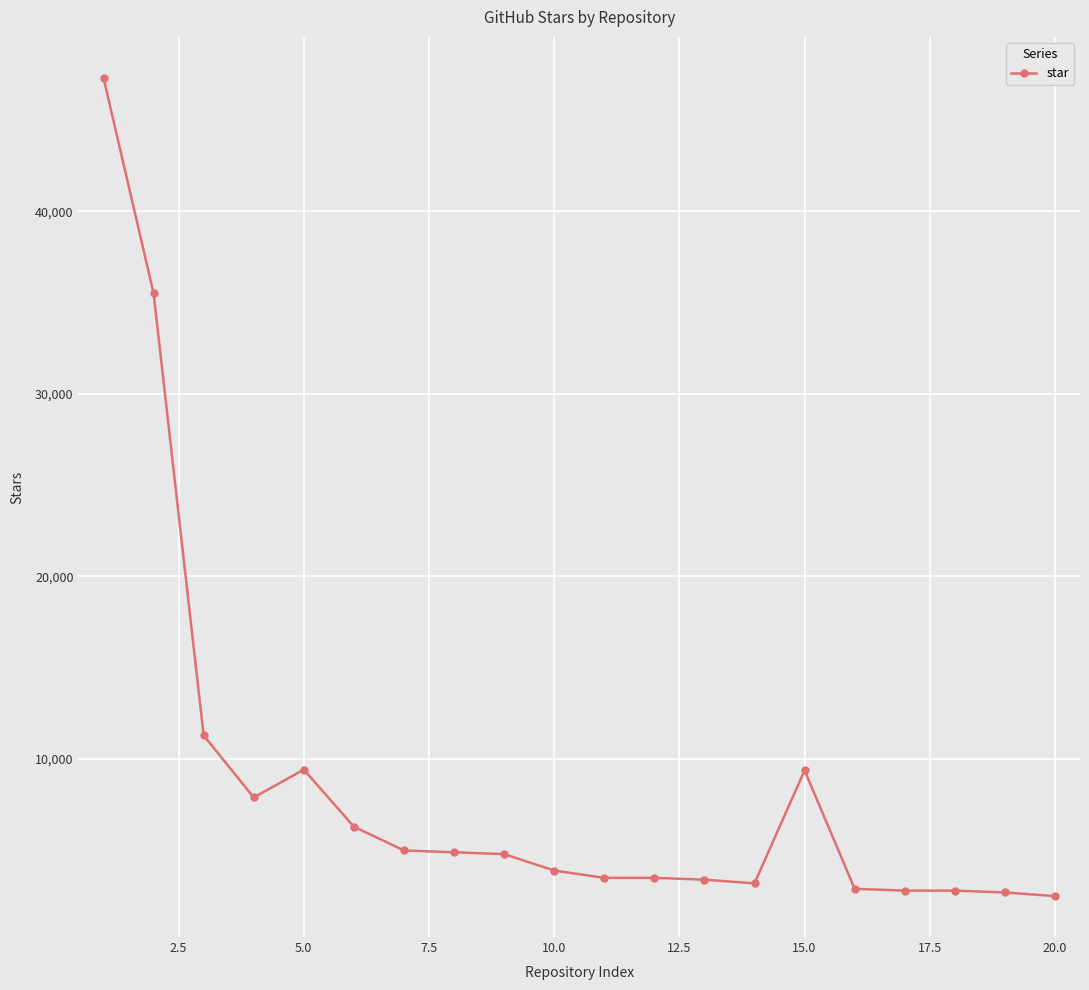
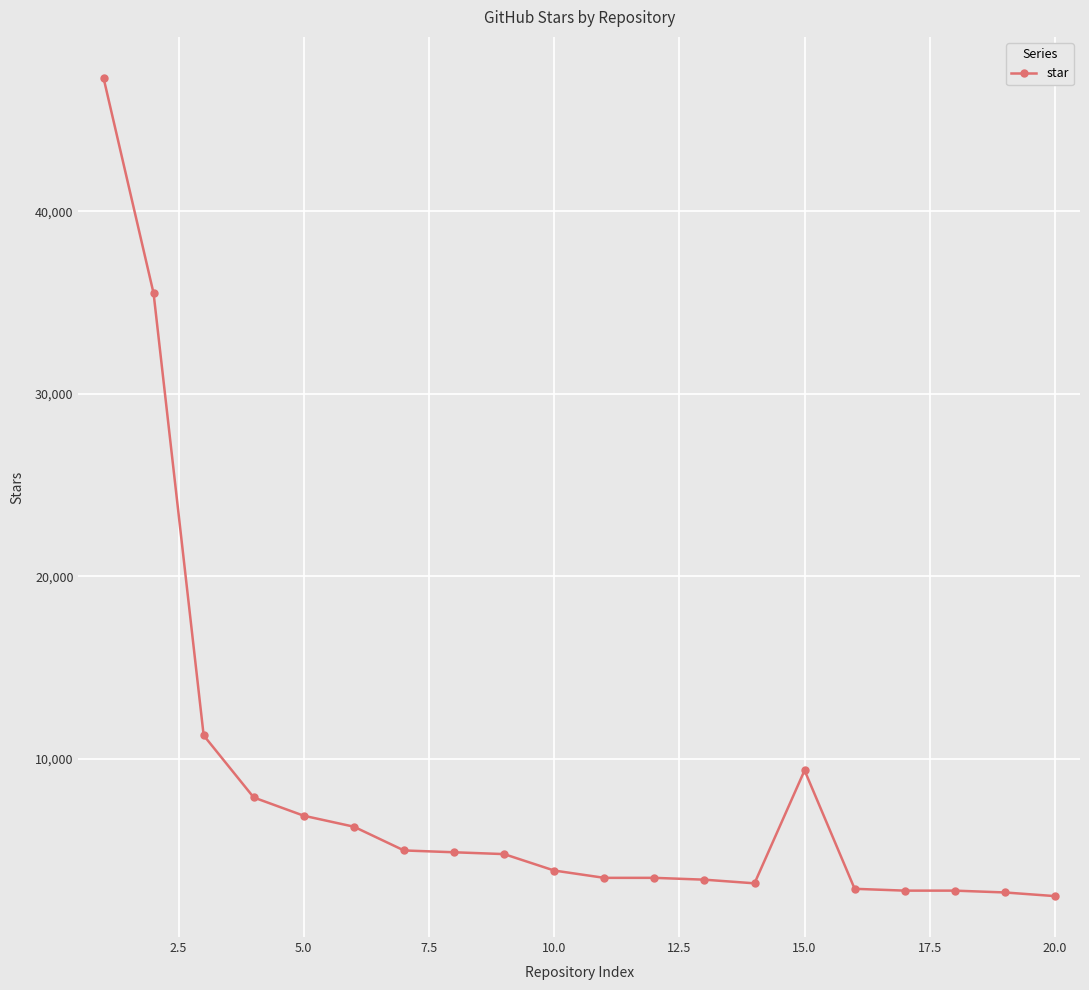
5.0: 9,400 -> 6,900
